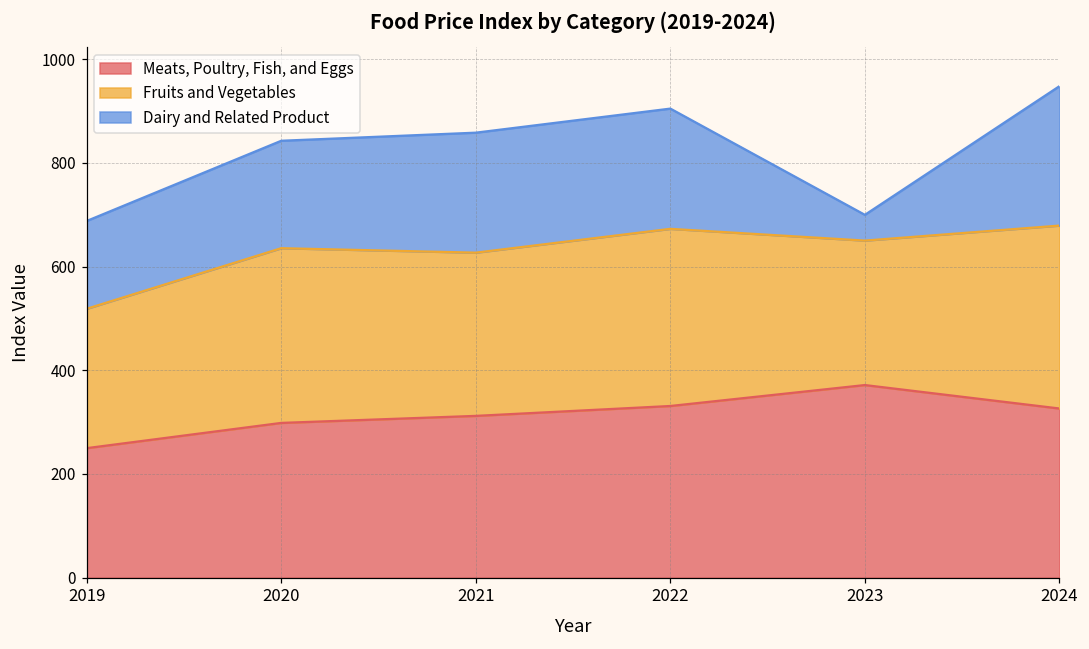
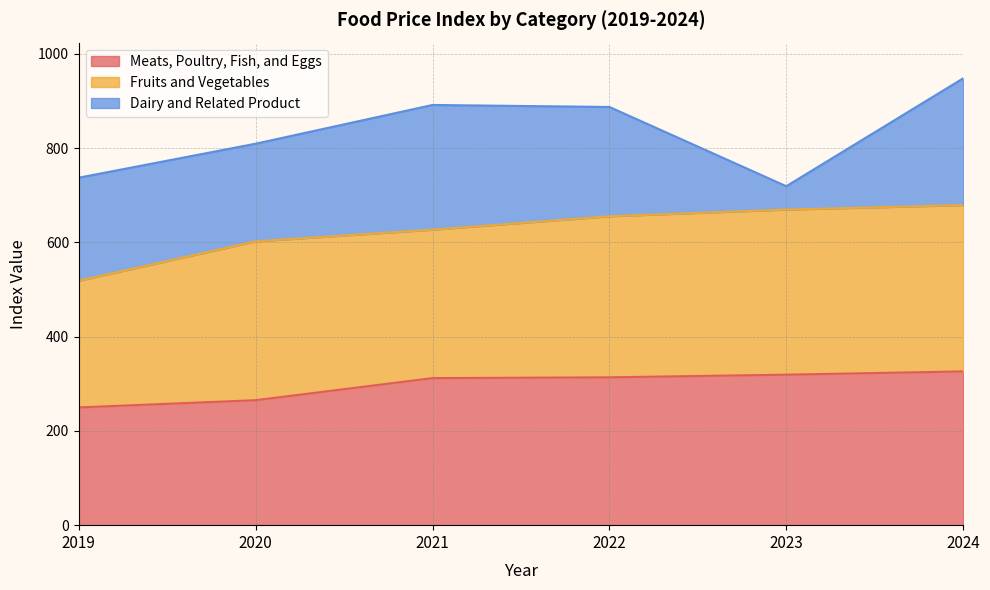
Dairy and Related Product, 2019: 170 -> 220
Meats, Poultry, Fish, and Eggs, 2020: 300 -> 270
Dairy and Related Product, 2021: 230 -> 260
Meats, Poultry, Fish, and Eggs, 2022: 330 -> 310
Meats, Poultry, Fish, and Eggs, 2023: 370 -> 320
Fruits and Vegetables, 2023: 280 -> 350
